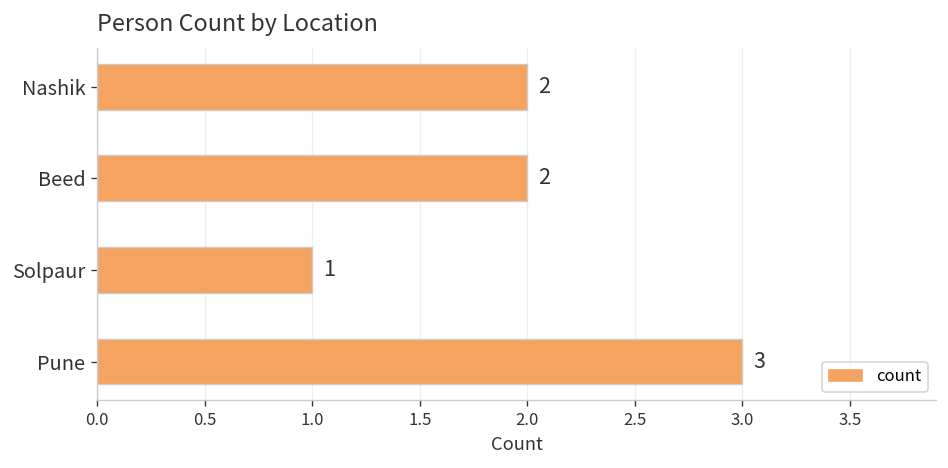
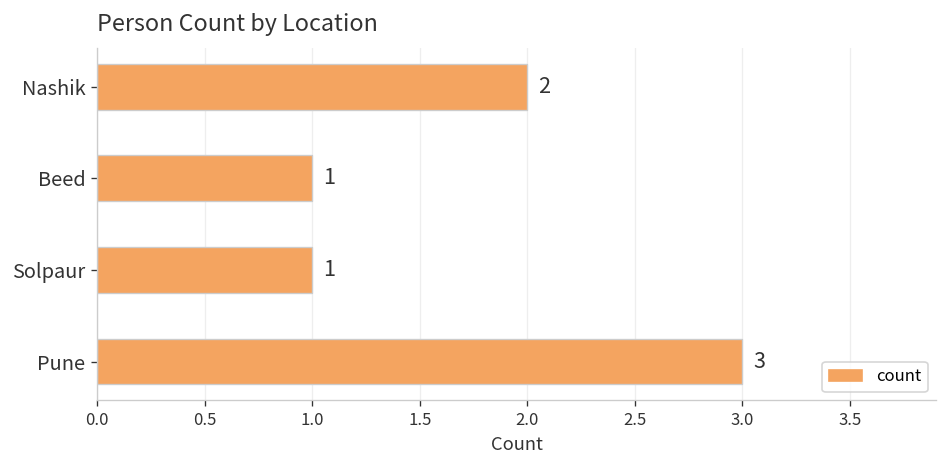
Beed: 2 -> 1
